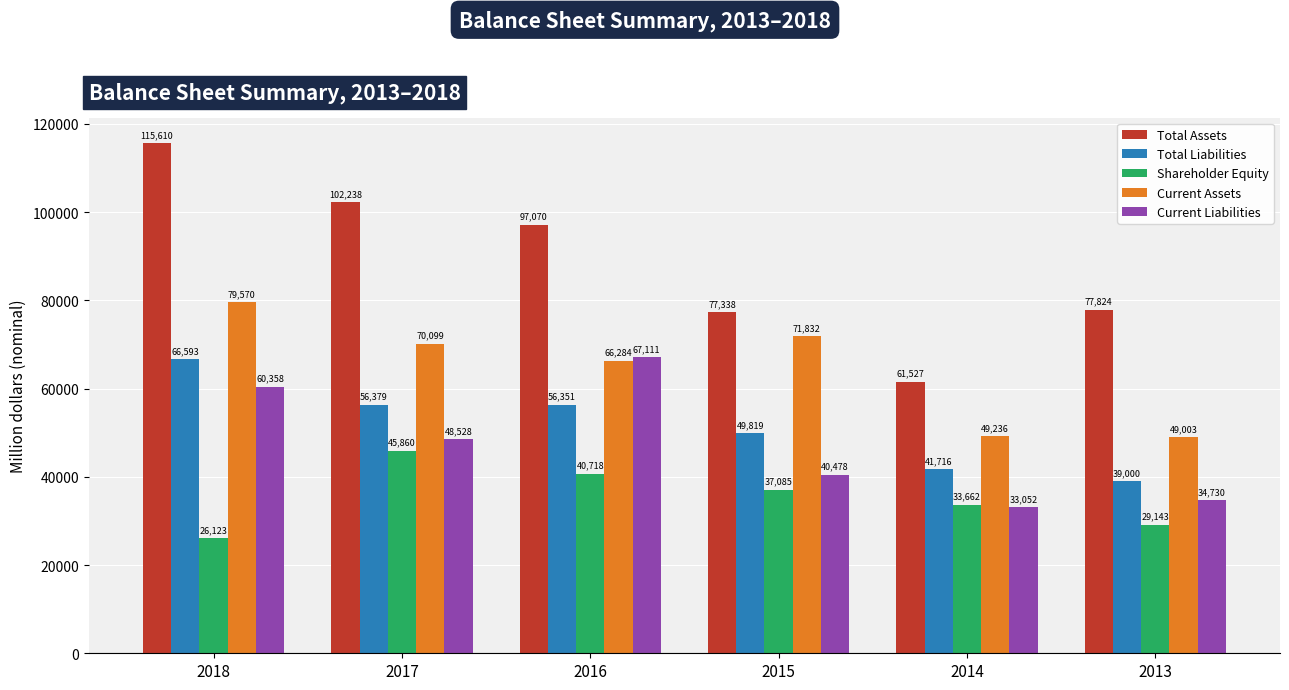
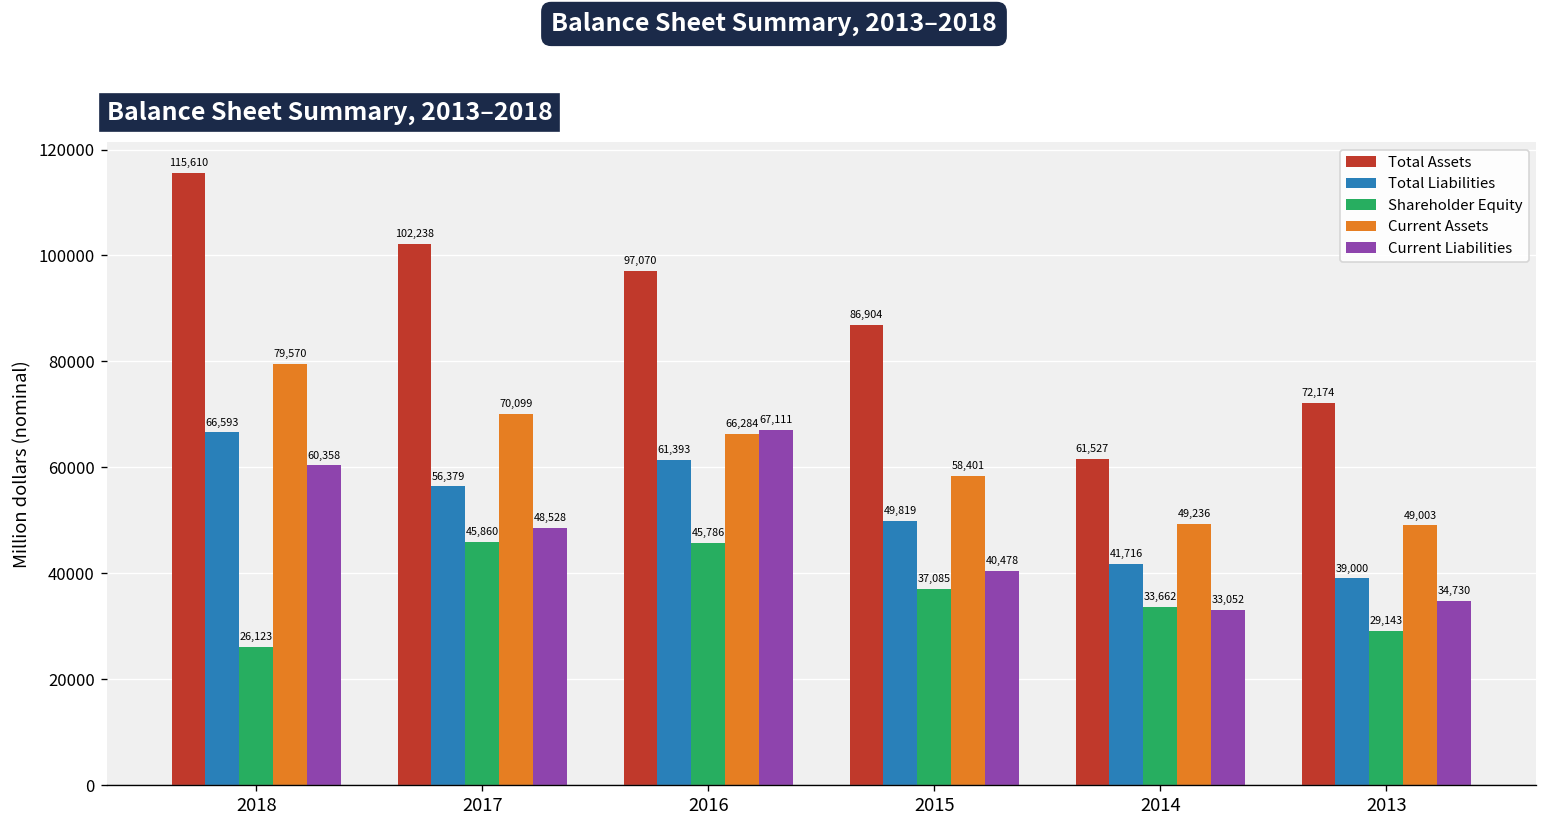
Total Liabilities, 2016: 56,351 -> 61,393
Shareholder Equity, 2016: 40,718 -> 45,786
Total Assets, 2015: 77,338 -> 86,904
Current Assets, 2015: 71,832 -> 58,401
Total Assets, 2013: 77,824 -> 72,174
